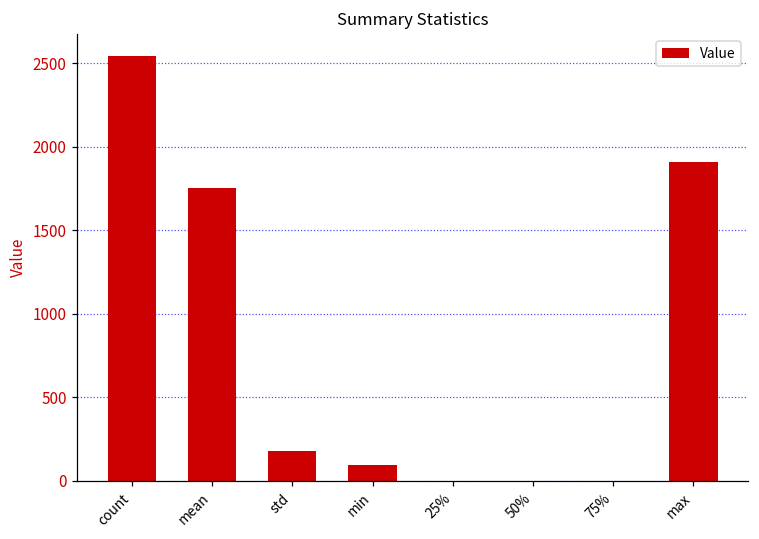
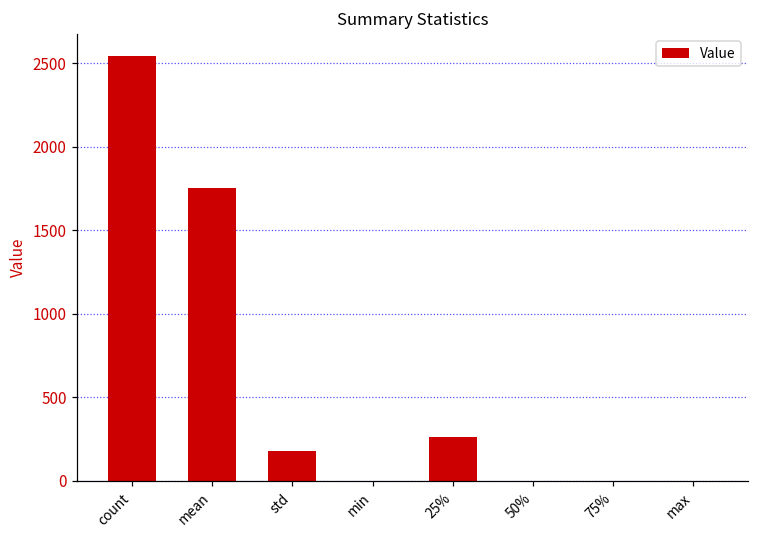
min: 90 -> 0
25%: 0 -> 260
max: 1910 -> 0
